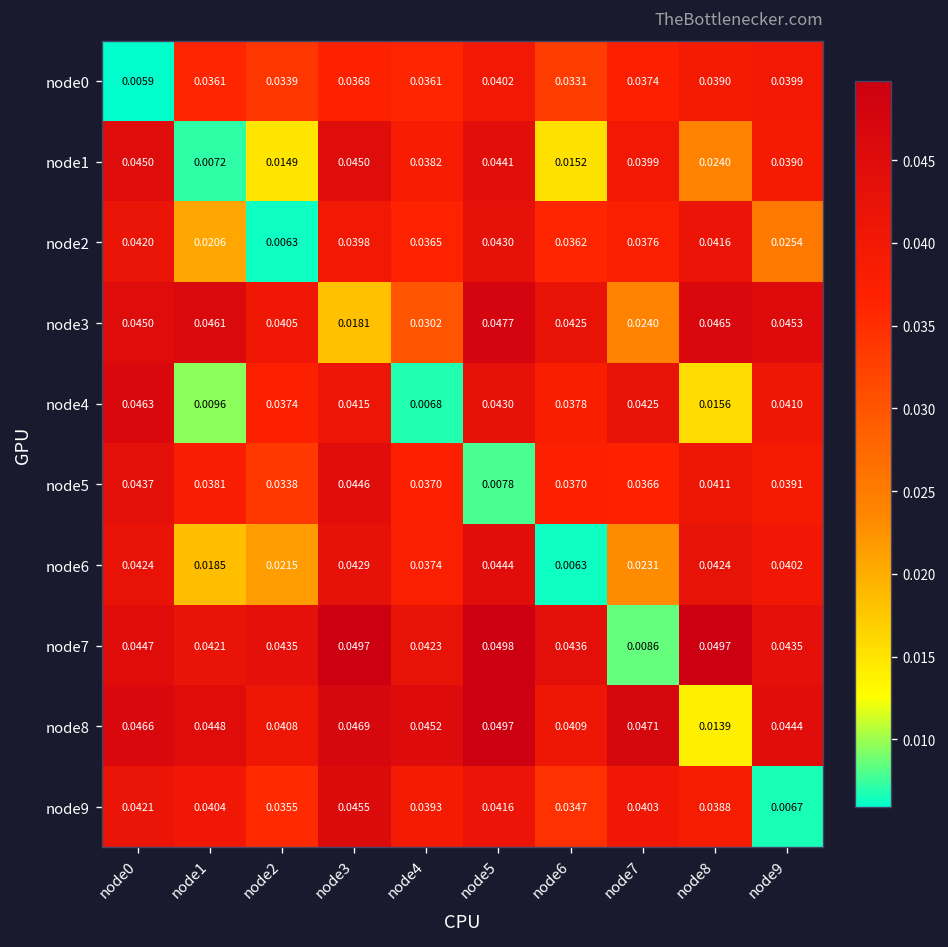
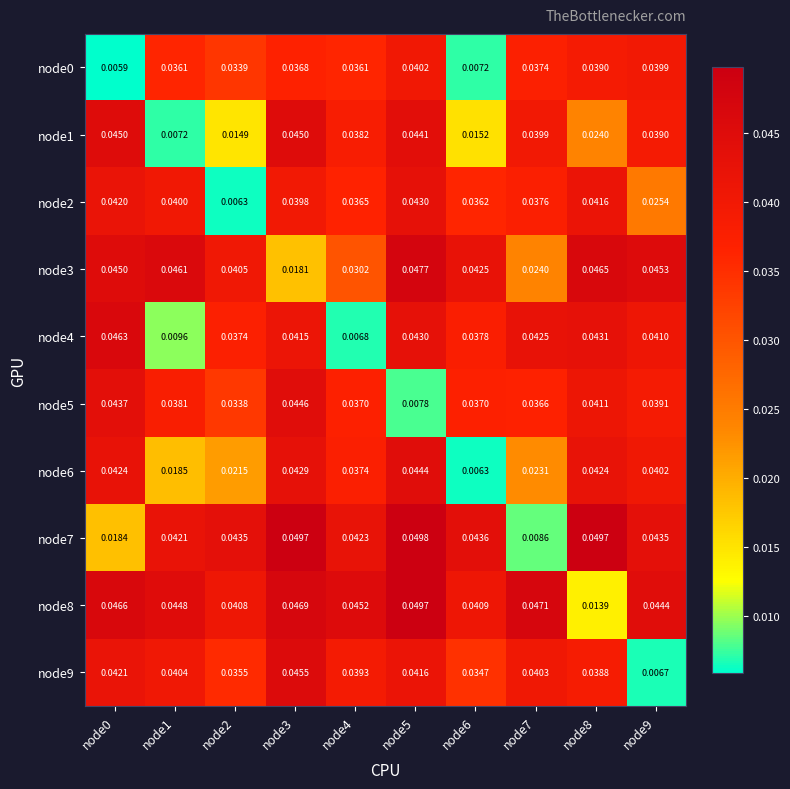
node0, node6: 0.0331 -> 0.0072
node2, node1: 0.0206 -> 0.0400
node4, node8: 0.0156 -> 0.0431
node7, node0: 0.0447 -> 0.0184
